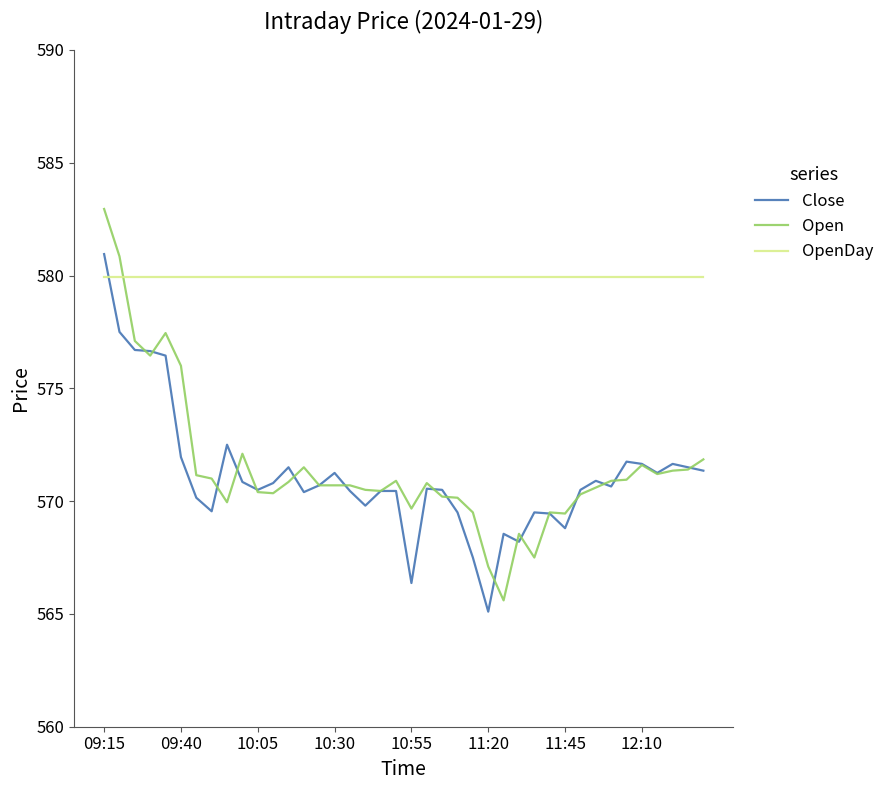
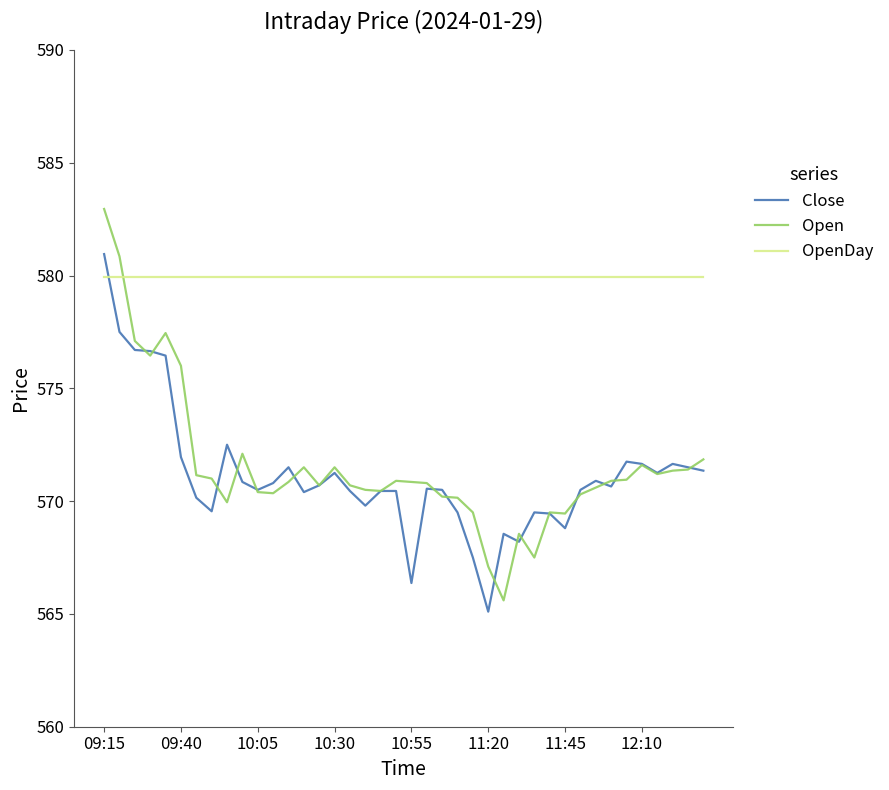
Open, 10:30: 570.7 -> 571.5
Open, 10:55: 569.7 -> 570.9
